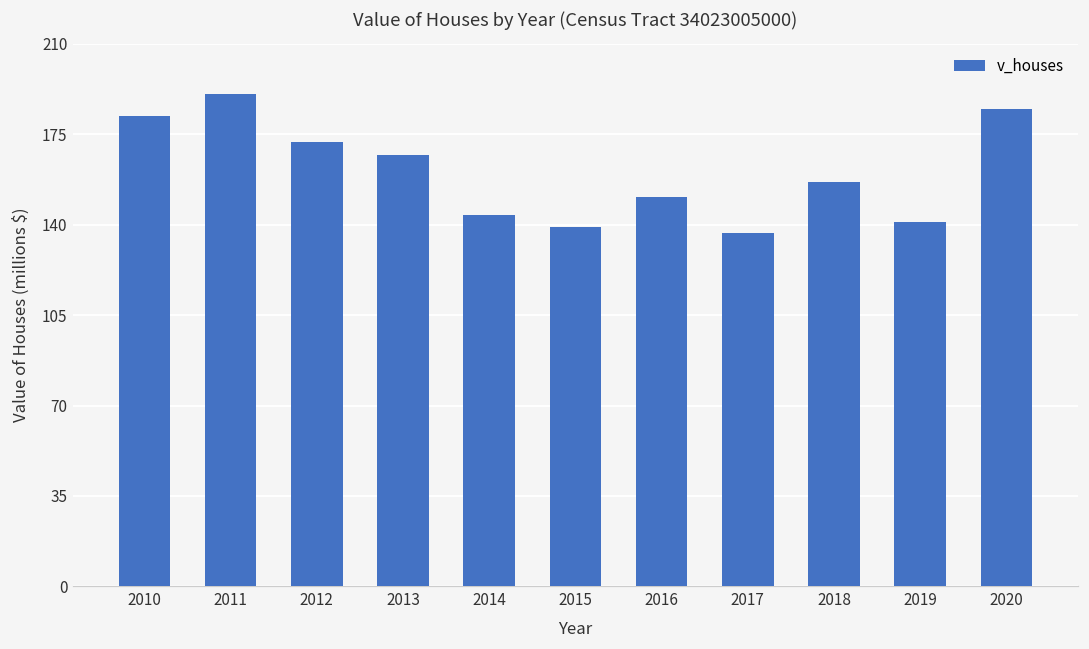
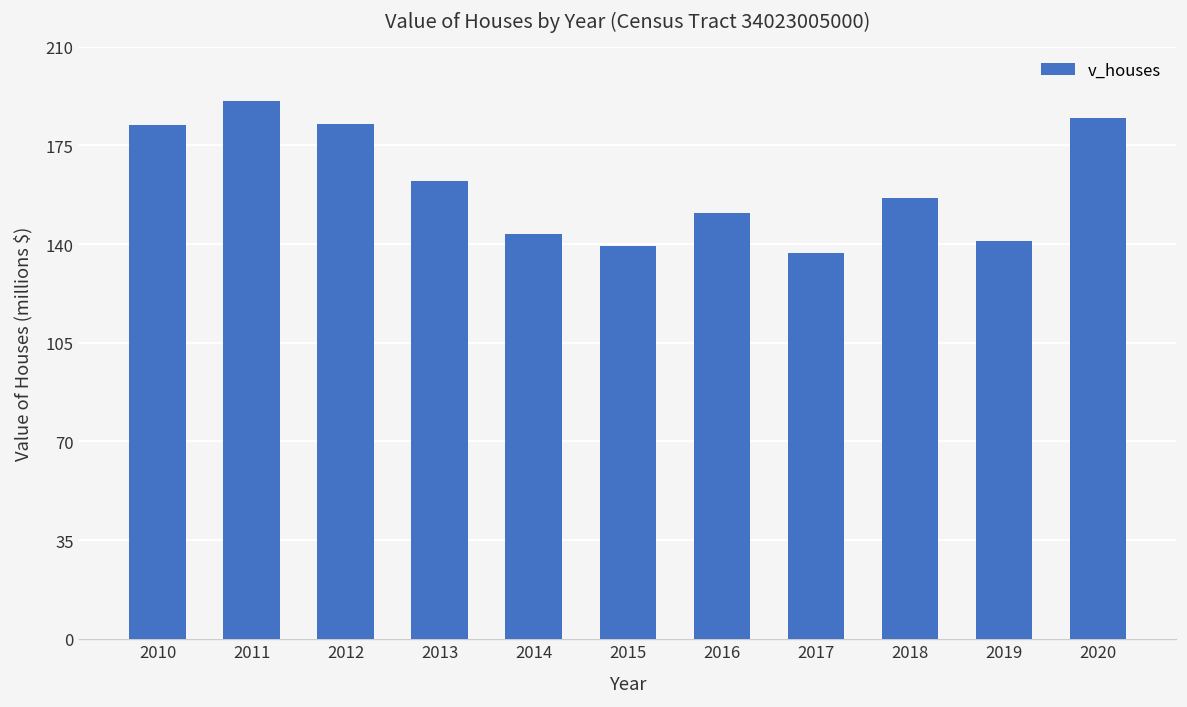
2012: 172 -> 183
2013: 167 -> 162
